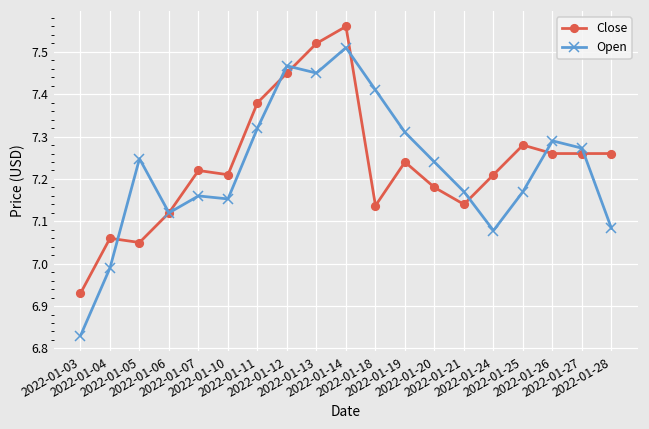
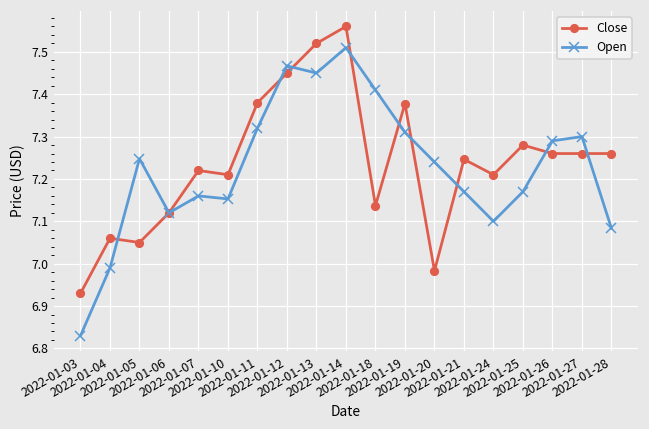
Close, 2022-01-19: 7.24 -> 7.38
Close, 2022-01-20: 7.18 -> 6.98
Close, 2022-01-21: 7.14 -> 7.25
Open, 2022-01-24: 7.08 -> 7.10
Open, 2022-01-27: 7.27 -> 7.30
